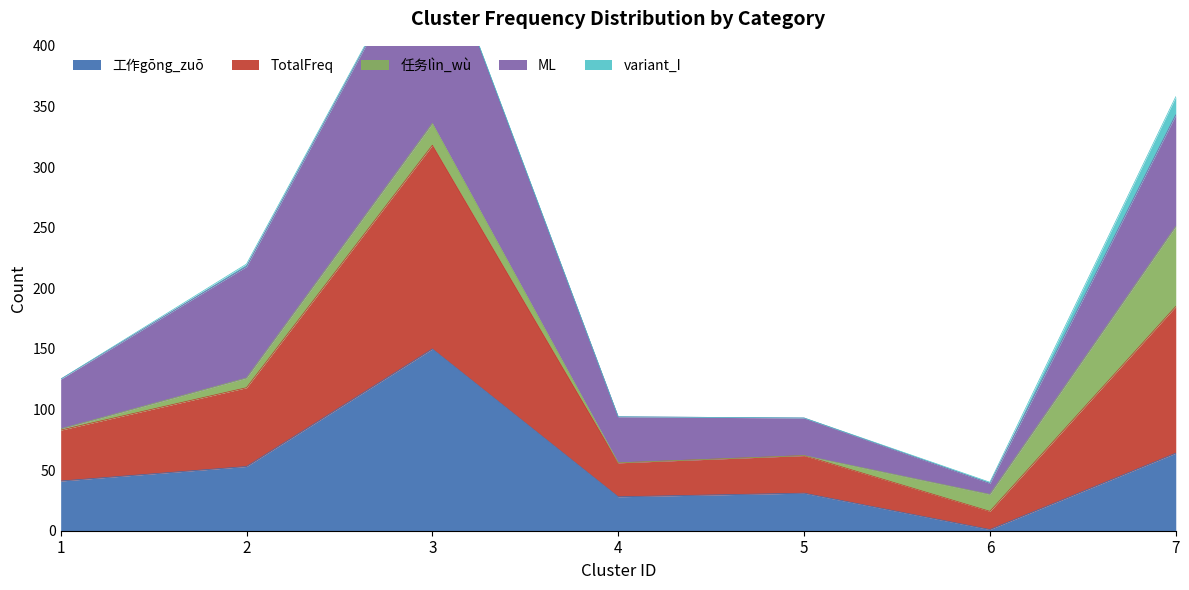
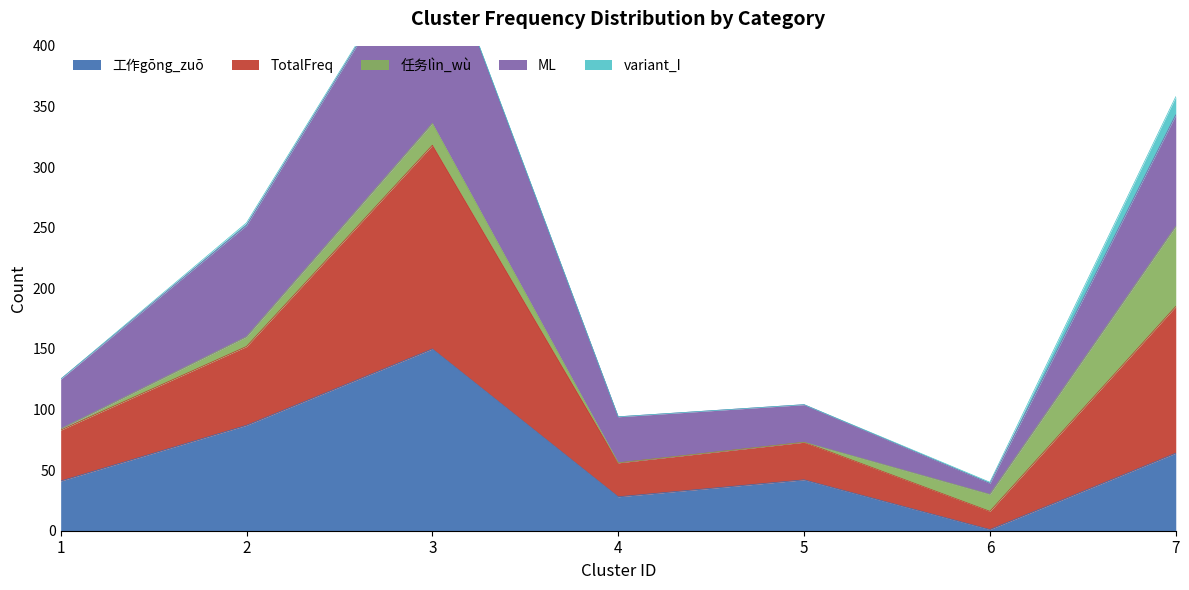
工作gōng_zuō, 2: 53 -> 87
工作gōng_zuō, 5: 31 -> 42
